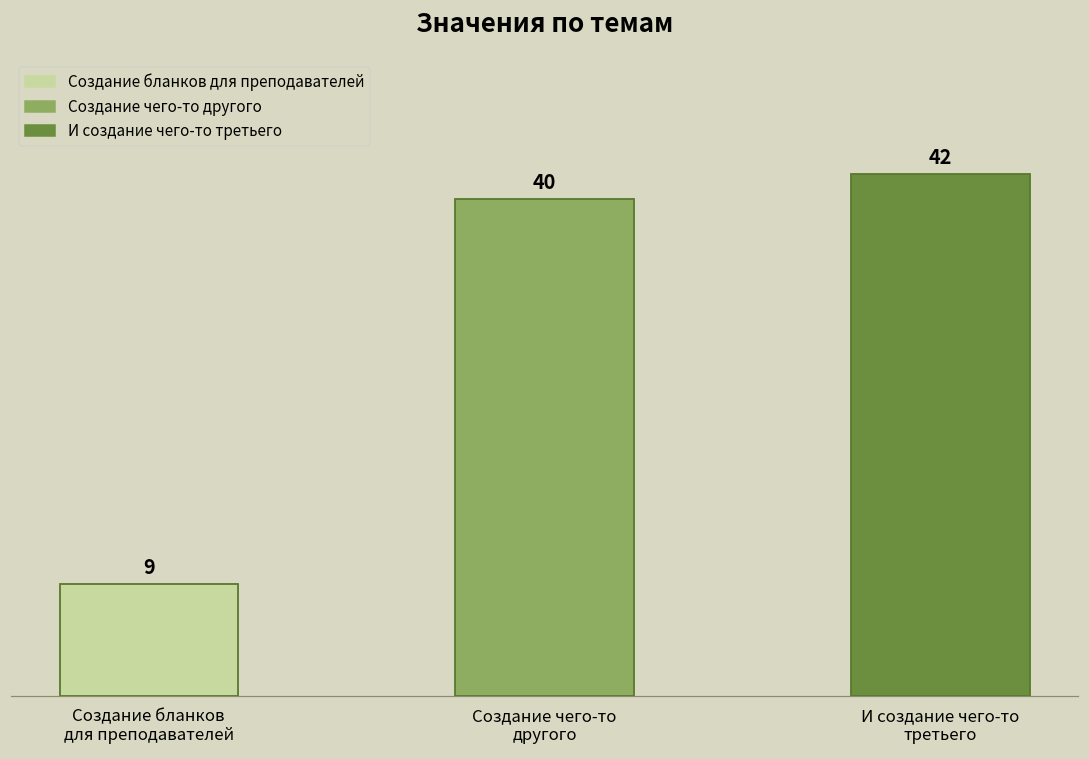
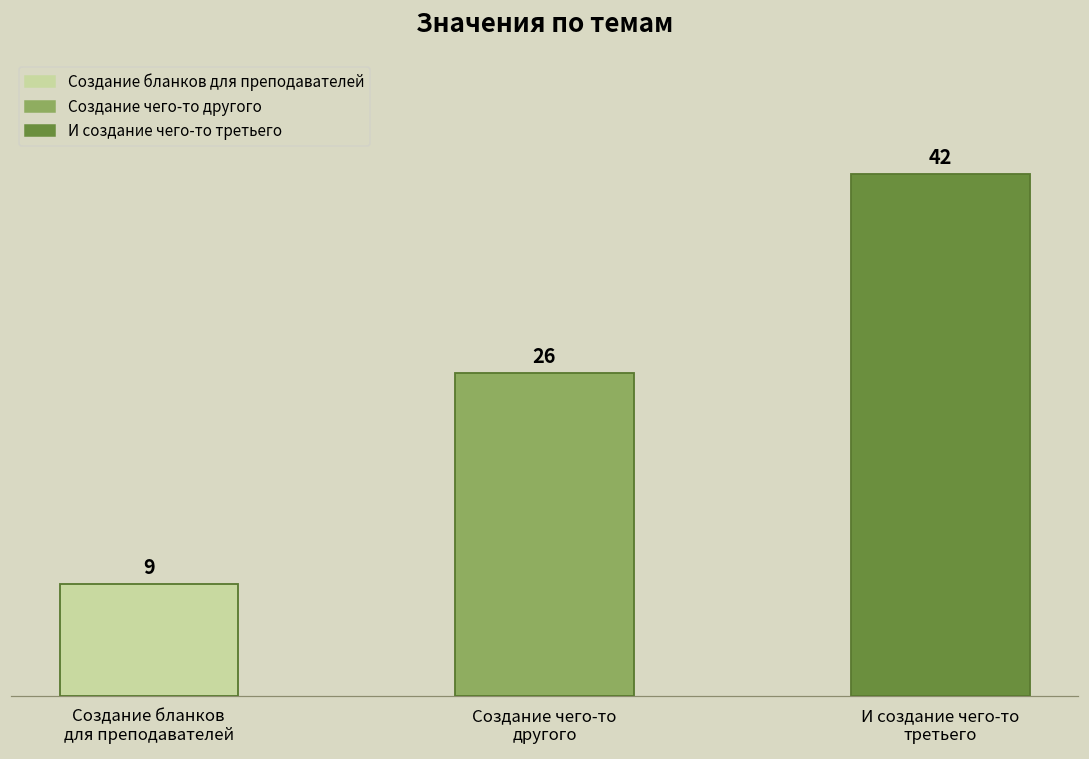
Создание чего-то другого: 40 -> 26
